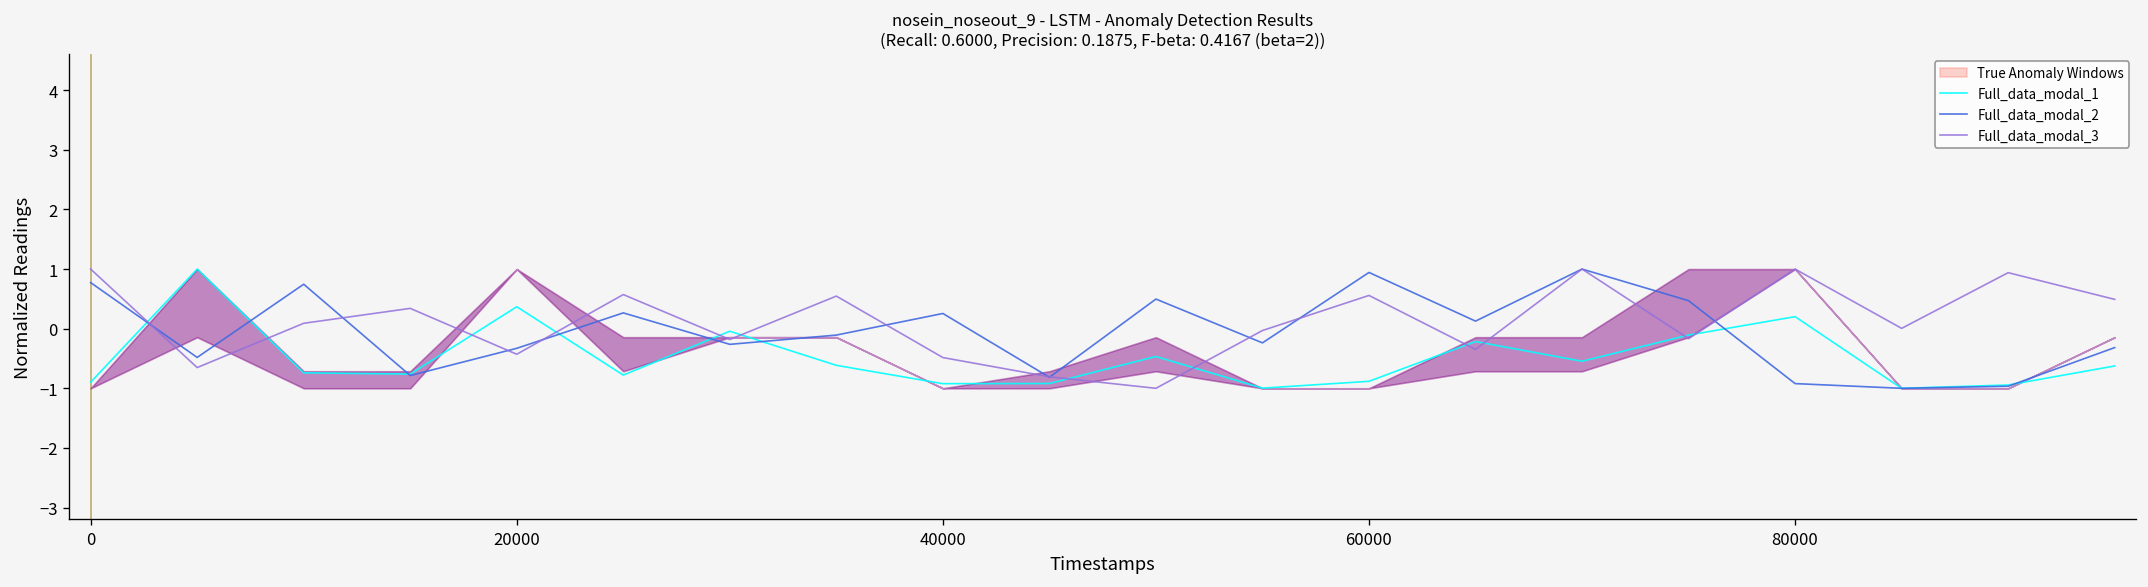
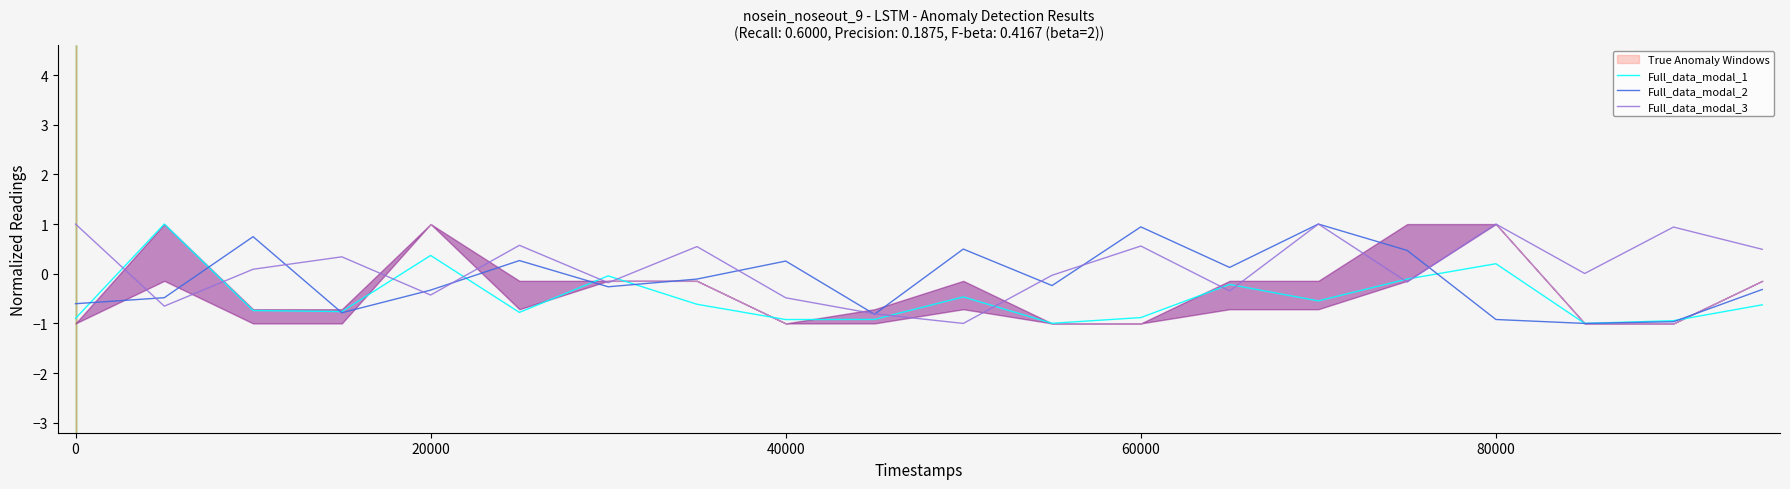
Full_data_modal_2, 0: 0.8 -> -0.6
